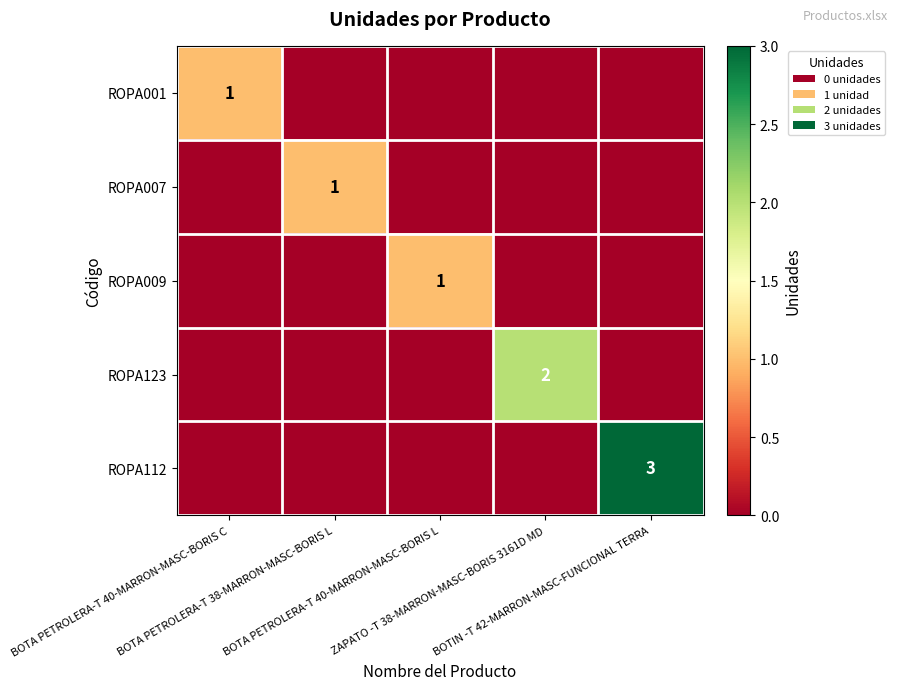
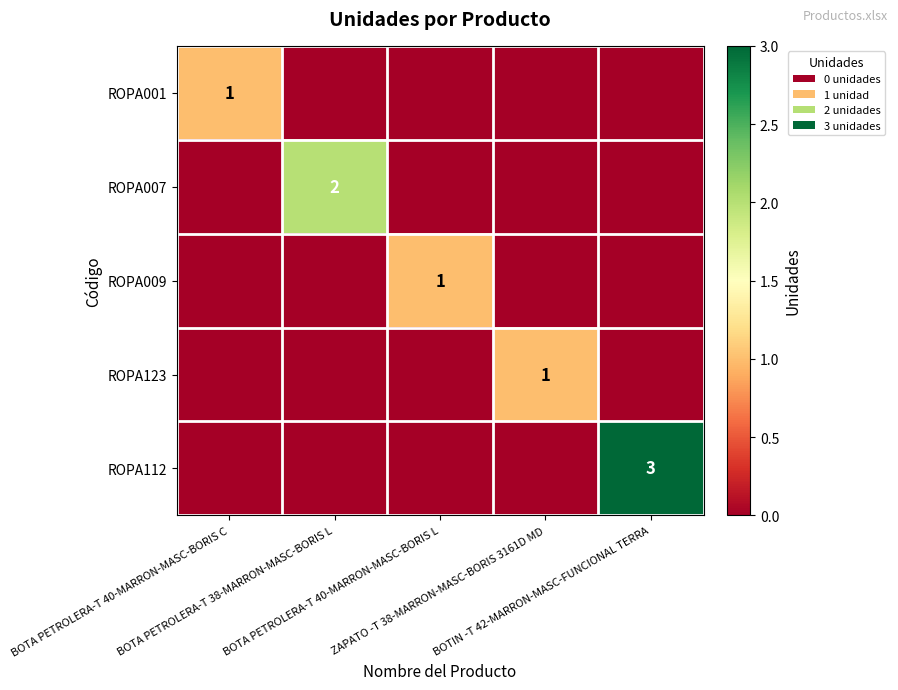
ROPA007, BOTA PETROLERA-T 38-MARRON-MASC-BORIS L: 1 -> 2
ROPA123, ZAPATO -T 38-MARRON-MASC-BORIS 3161D MD: 2 -> 1
